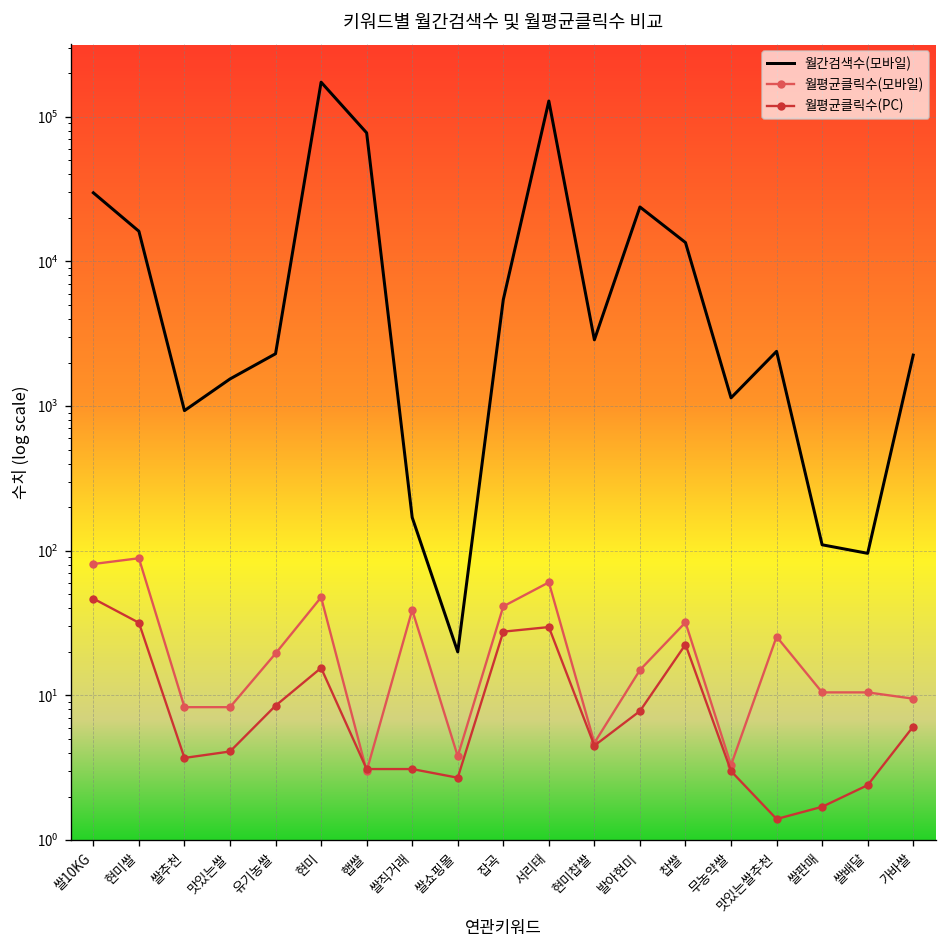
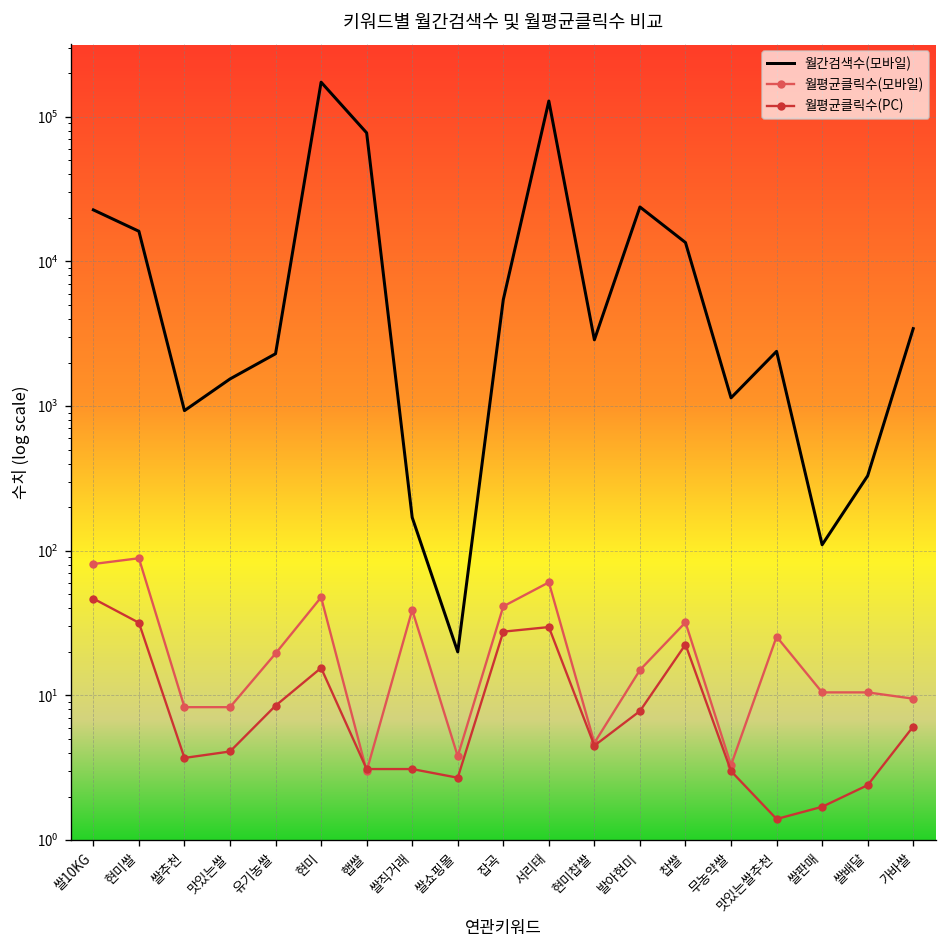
월간검색수(모바일), 쌀10KG: 30000 -> 23000
월간검색수(모바일), 쌀배달: 100 -> 330
월간검색수(모바일), 가바쌀: 2300 -> 3400
